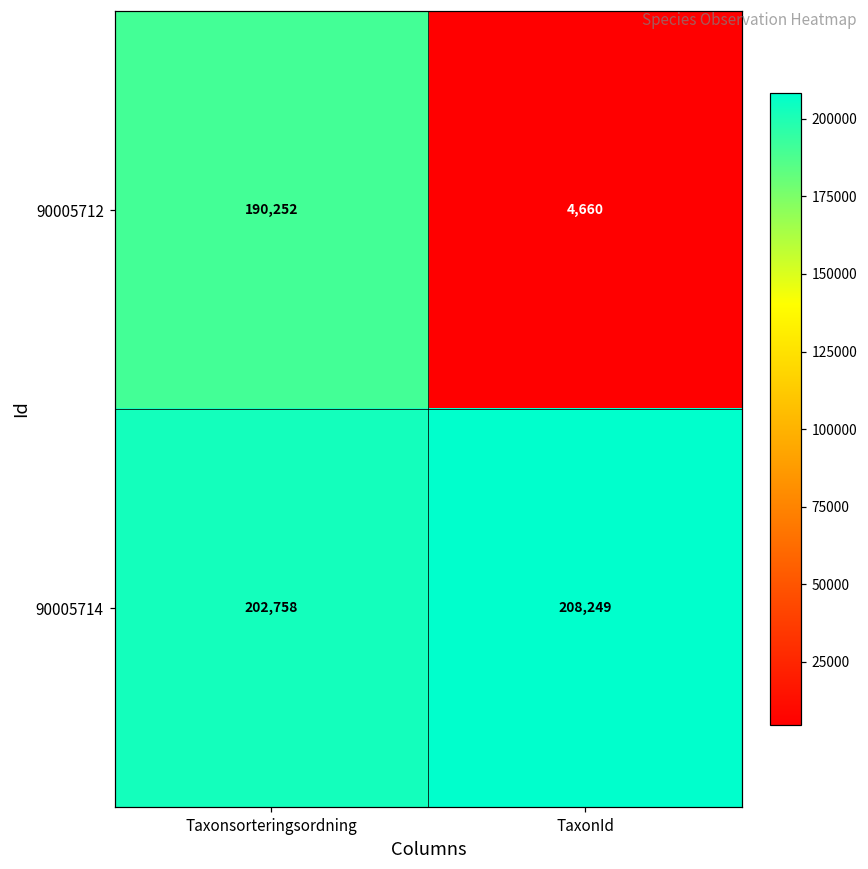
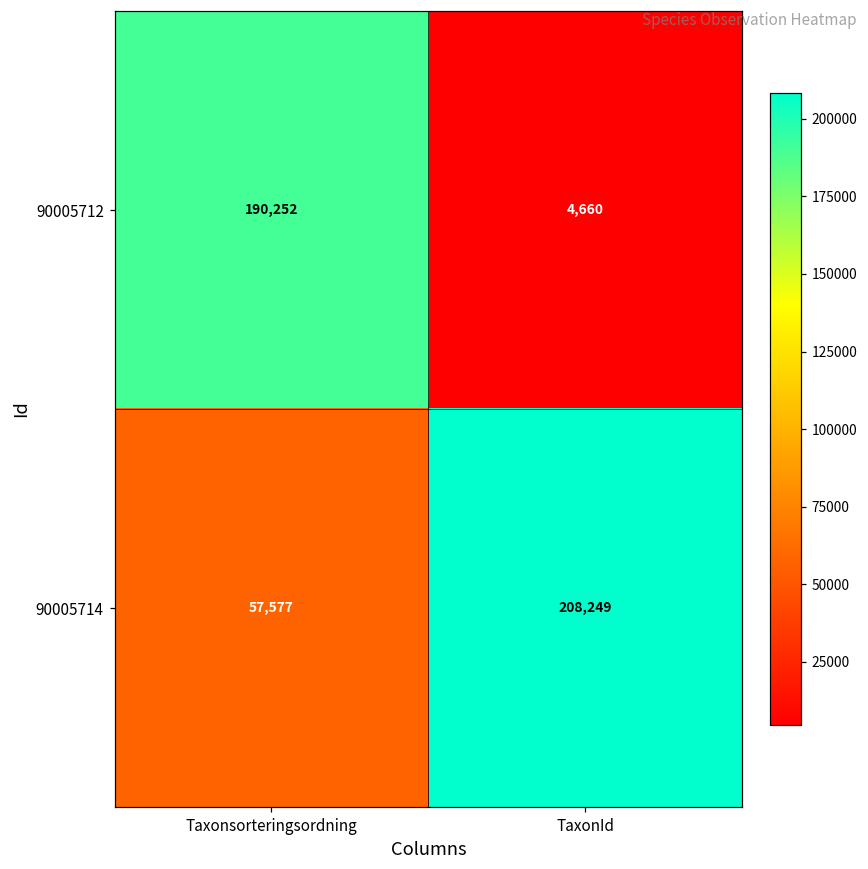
90005714, Taxonsorteringsordning: 202,758 -> 57,577
